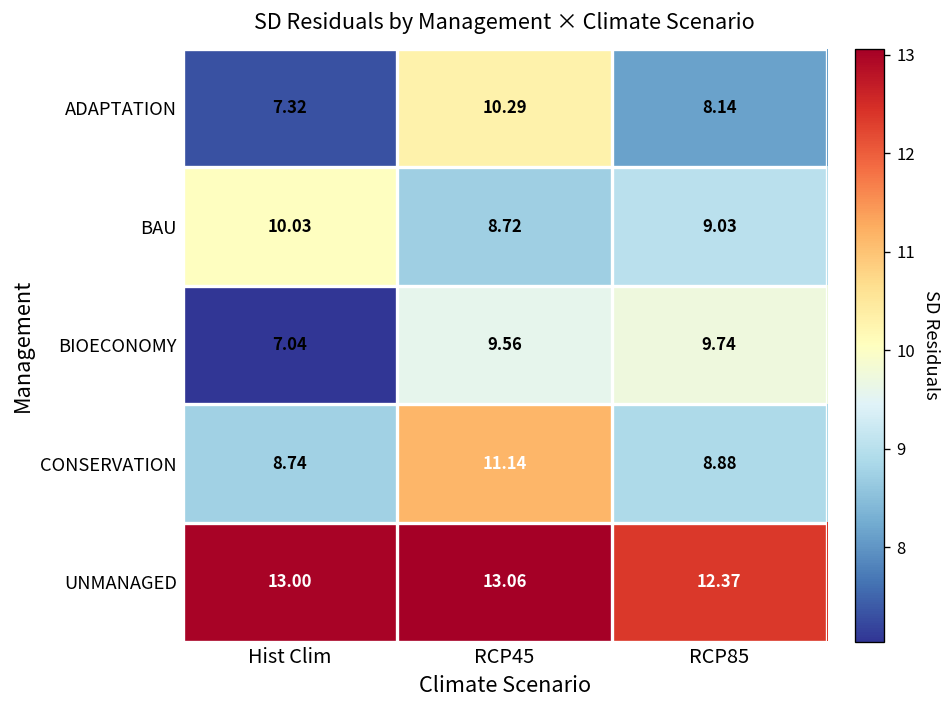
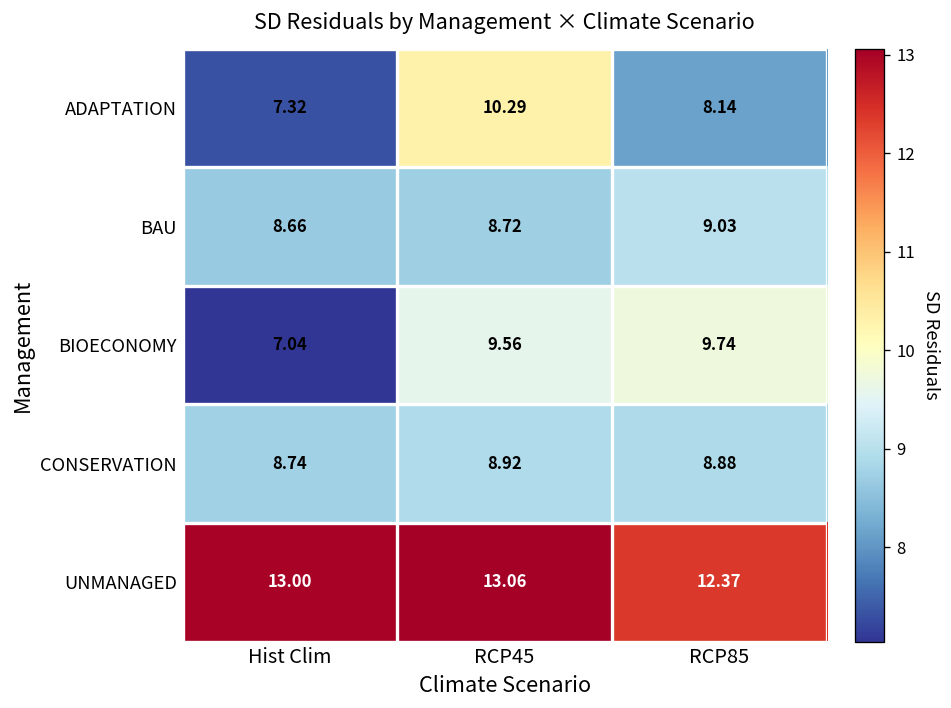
BAU, Hist Clim: 10.03 -> 8.66
CONSERVATION, RCP45: 11.14 -> 8.92
